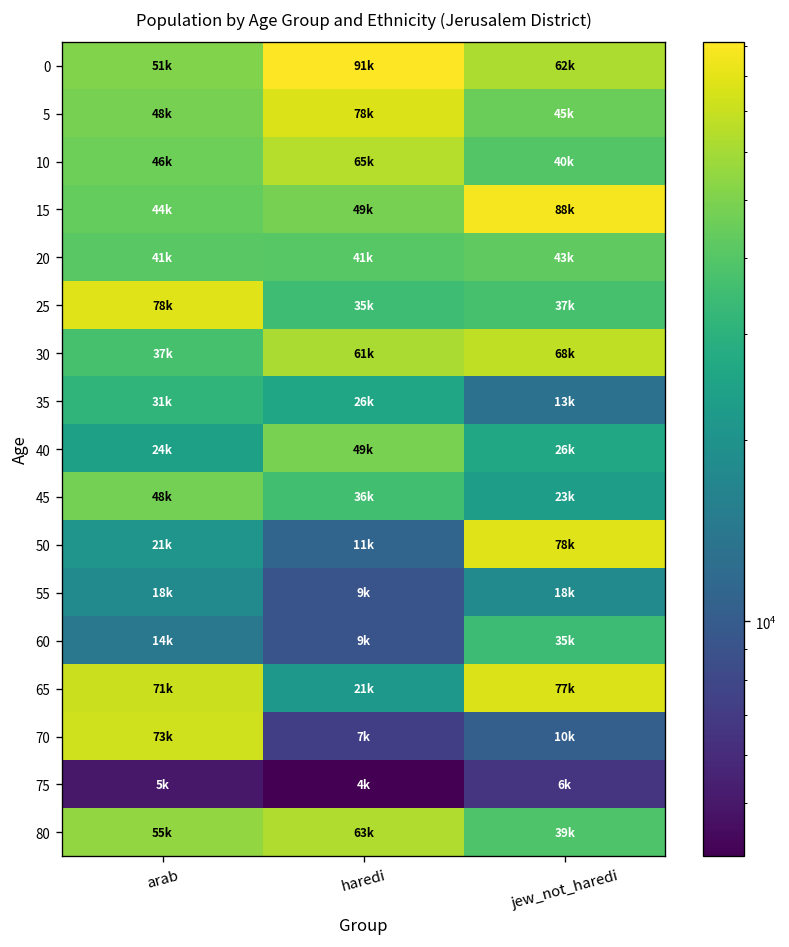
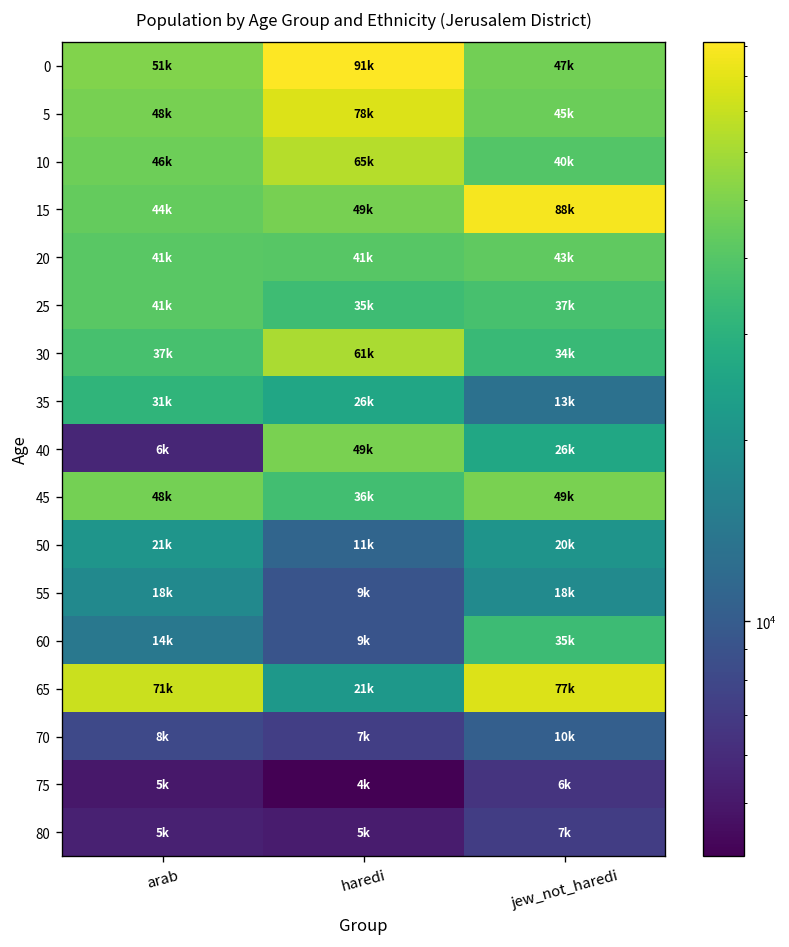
0, jew_not_haredi: 62k -> 47k
25, arab: 78k -> 41k
30, jew_not_haredi: 68k -> 34k
40, arab: 24k -> 6k
45, jew_not_haredi: 23k -> 49k
50, jew_not_haredi: 78k -> 20k
70, arab: 73k -> 8k
80, arab: 55k -> 5k
80, haredi: 63k -> 5k
80, jew_not_haredi: 39k -> 7k
